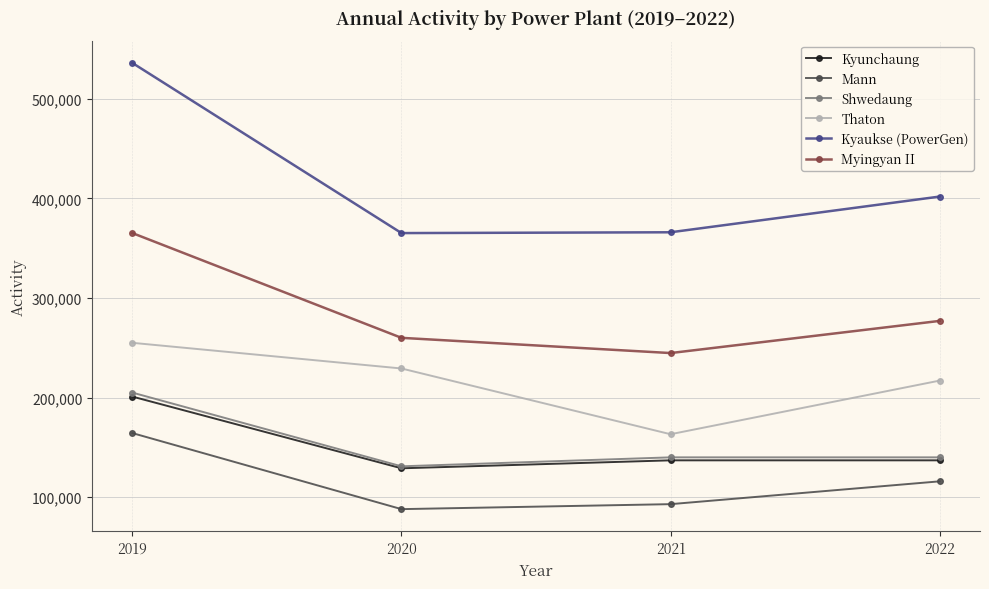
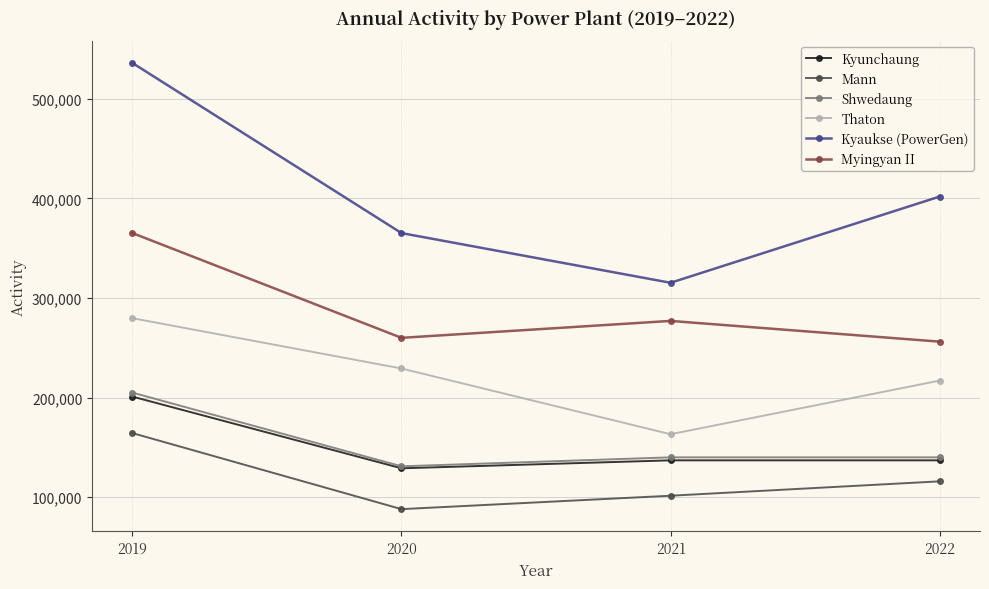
Thaton, 2019: 260,000 -> 280,000
Mann, 2021: 90,000 -> 100,000
Kyaukse (PowerGen), 2021: 370,000 -> 320,000
Myingyan II, 2021: 240,000 -> 280,000
Myingyan II, 2022: 280,000 -> 260,000
